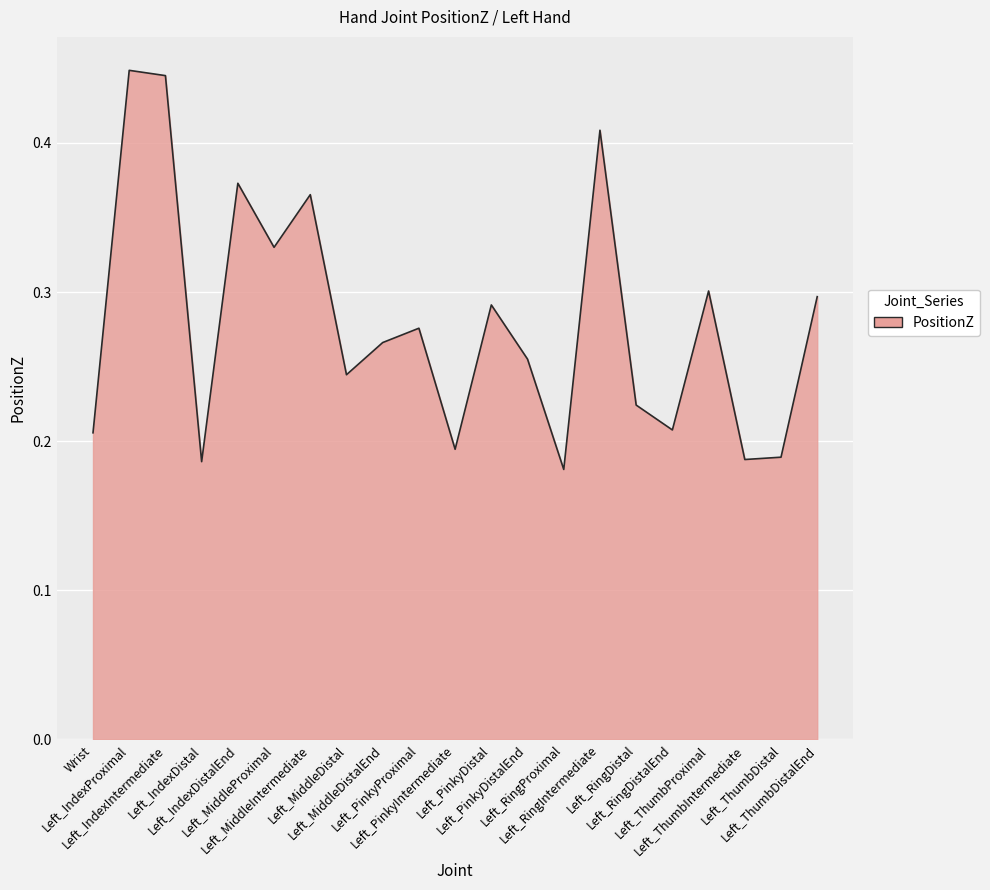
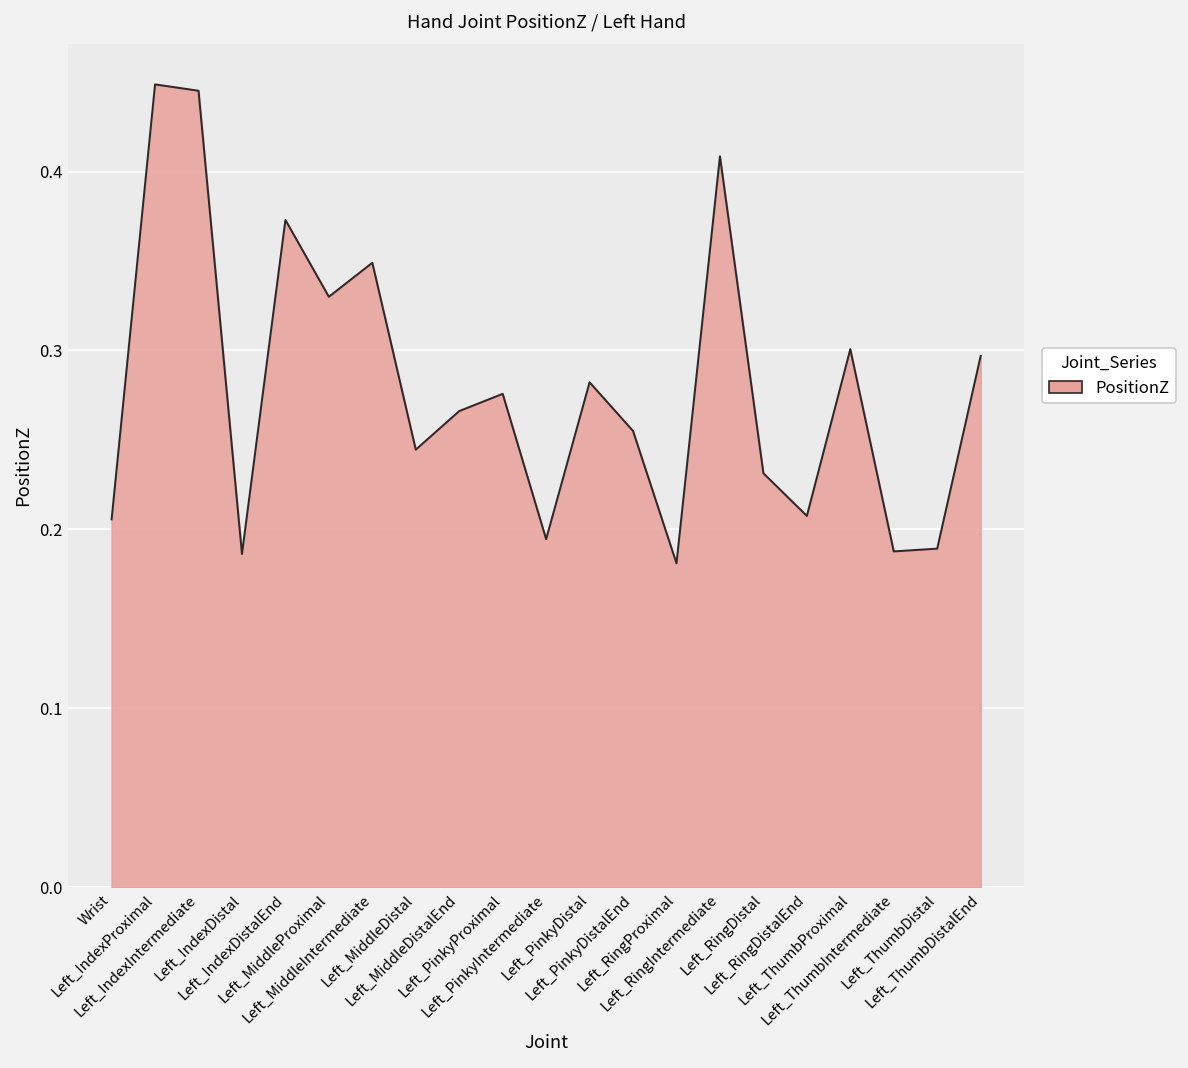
Left_MiddleIntermediate: 0.365 -> 0.349
Left_PinkyDistal: 0.291 -> 0.282
Left_RingDistal: 0.224 -> 0.231
